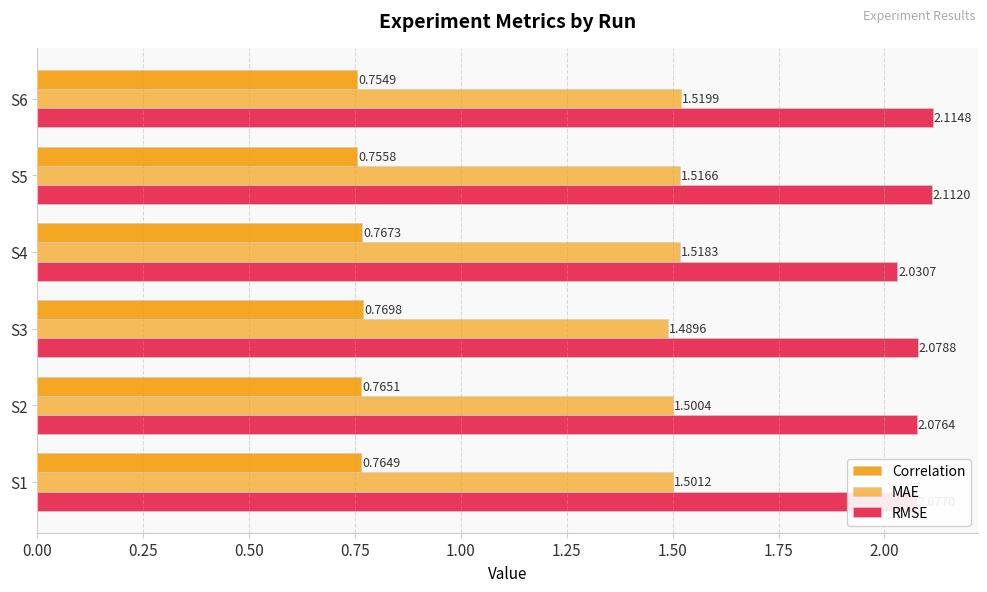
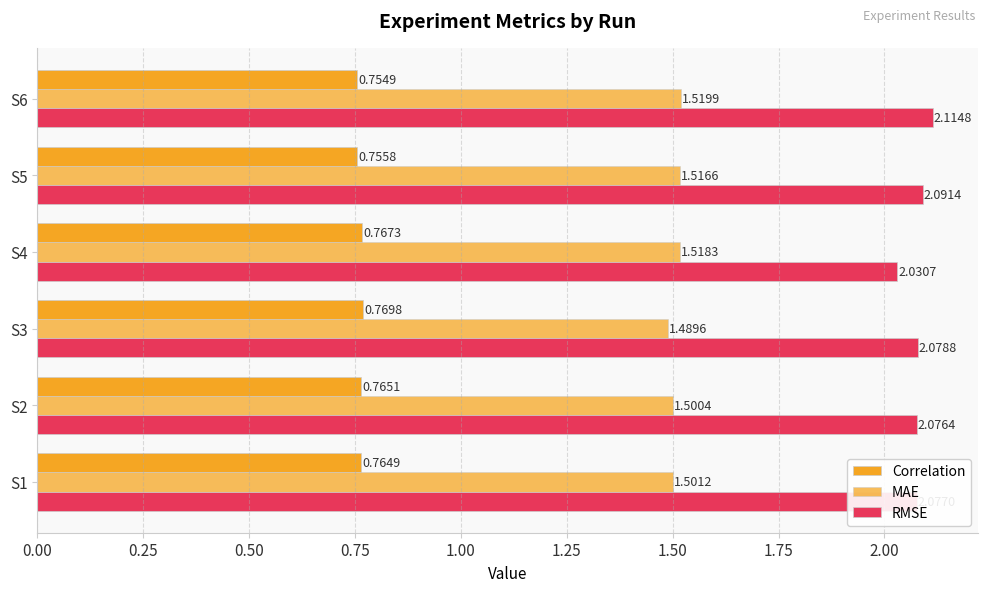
RMSE, S5: 2.1120 -> 2.0914
